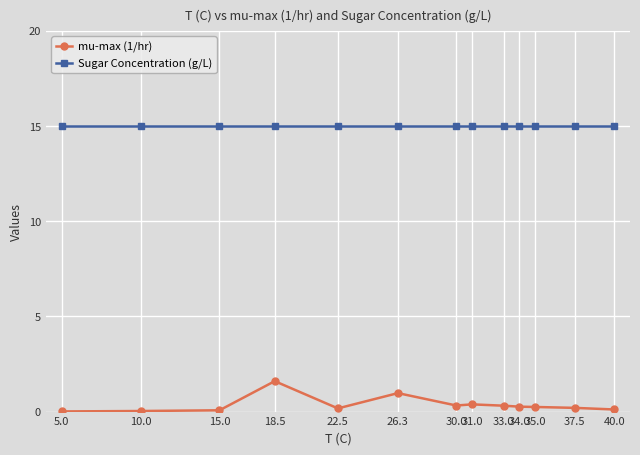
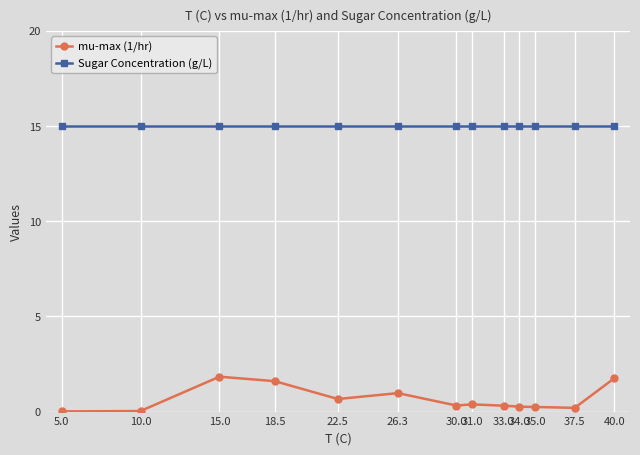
mu-max (1/hr), 15.0: 0.1 -> 1.8
mu-max (1/hr), 22.5: 0.2 -> 0.7
mu-max (1/hr), 40.0: 0.1 -> 1.7
